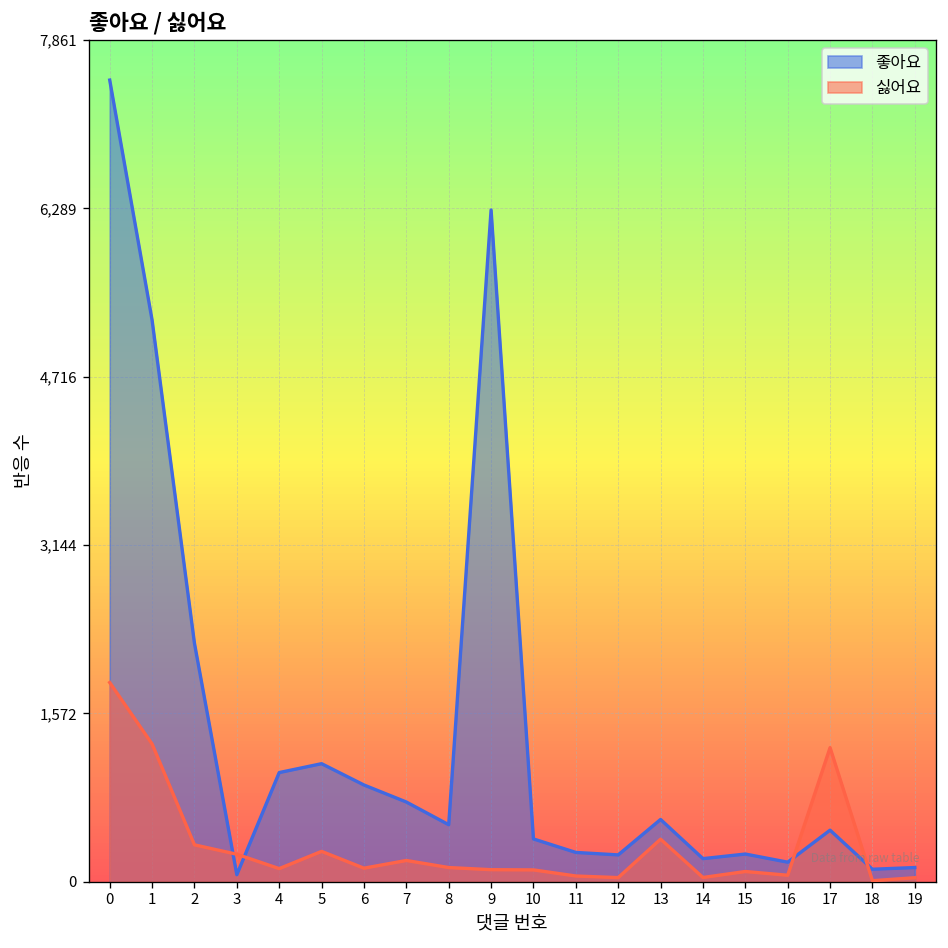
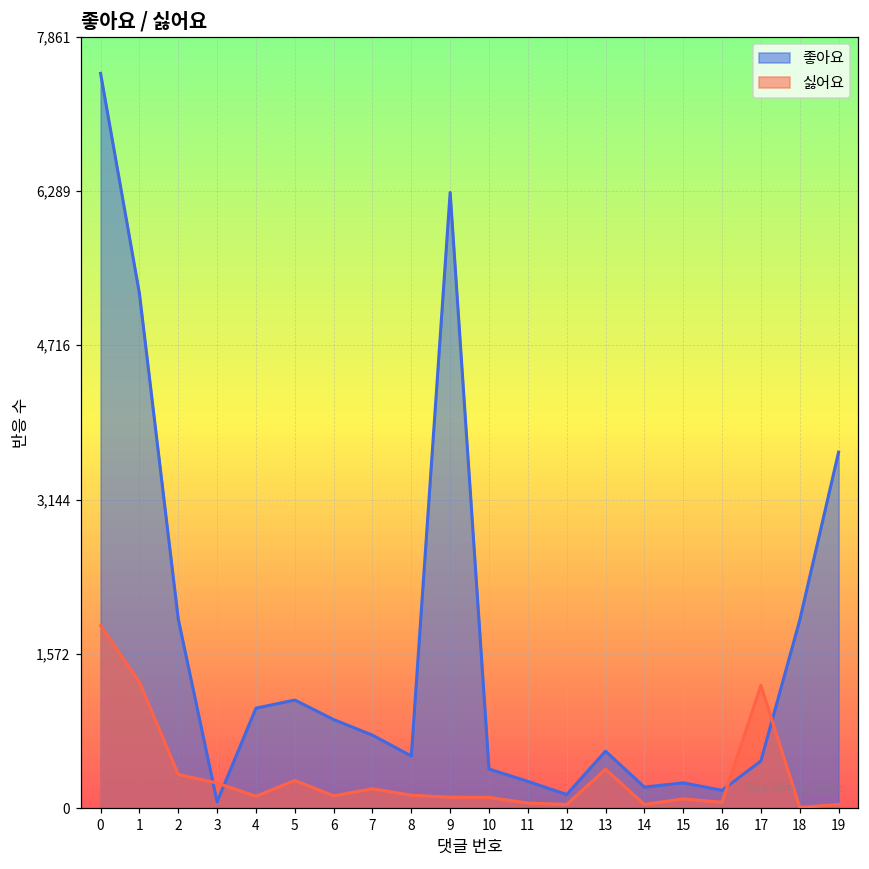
좋아요, 2: 2,200 -> 1,900
좋아요, 12: 300 -> 100
좋아요, 18: 100 -> 1,900
좋아요, 19: 100 -> 3,600
